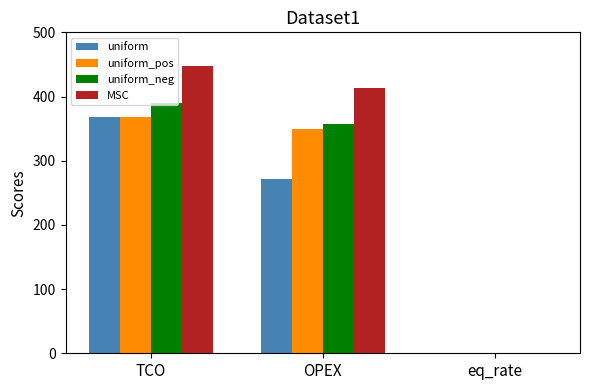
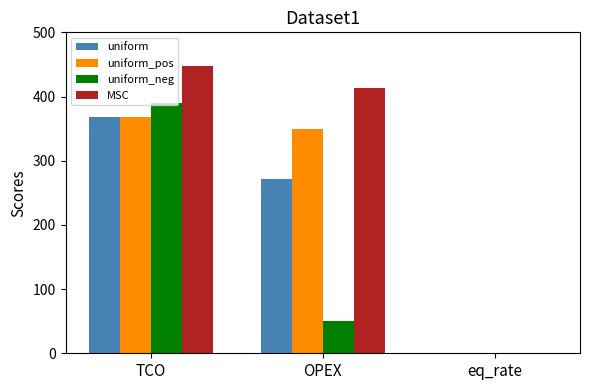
uniform_neg, OPEX: 360 -> 50
